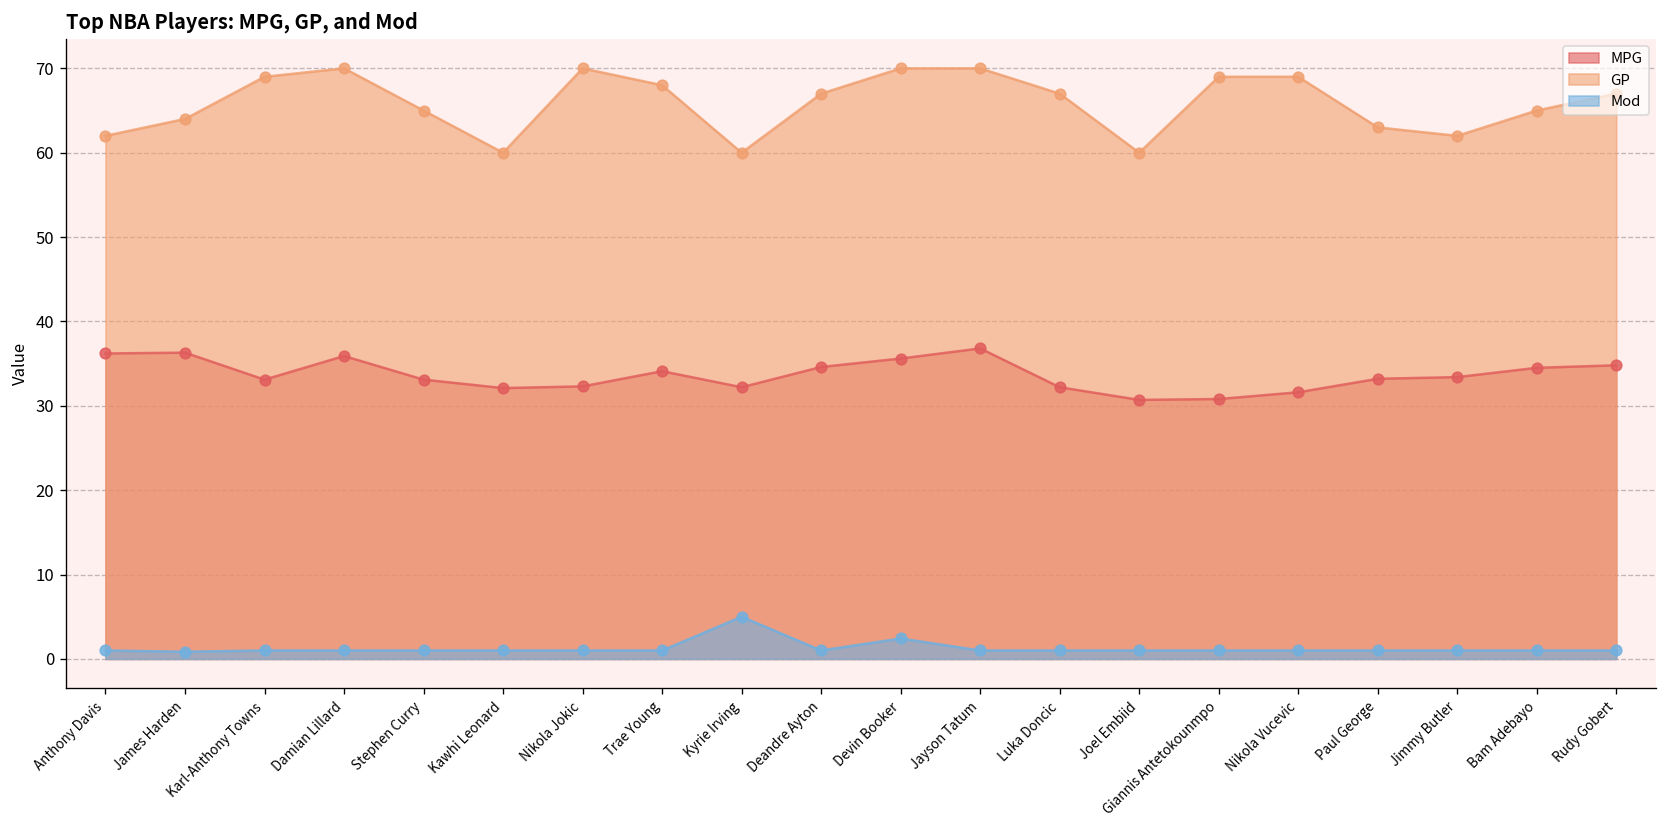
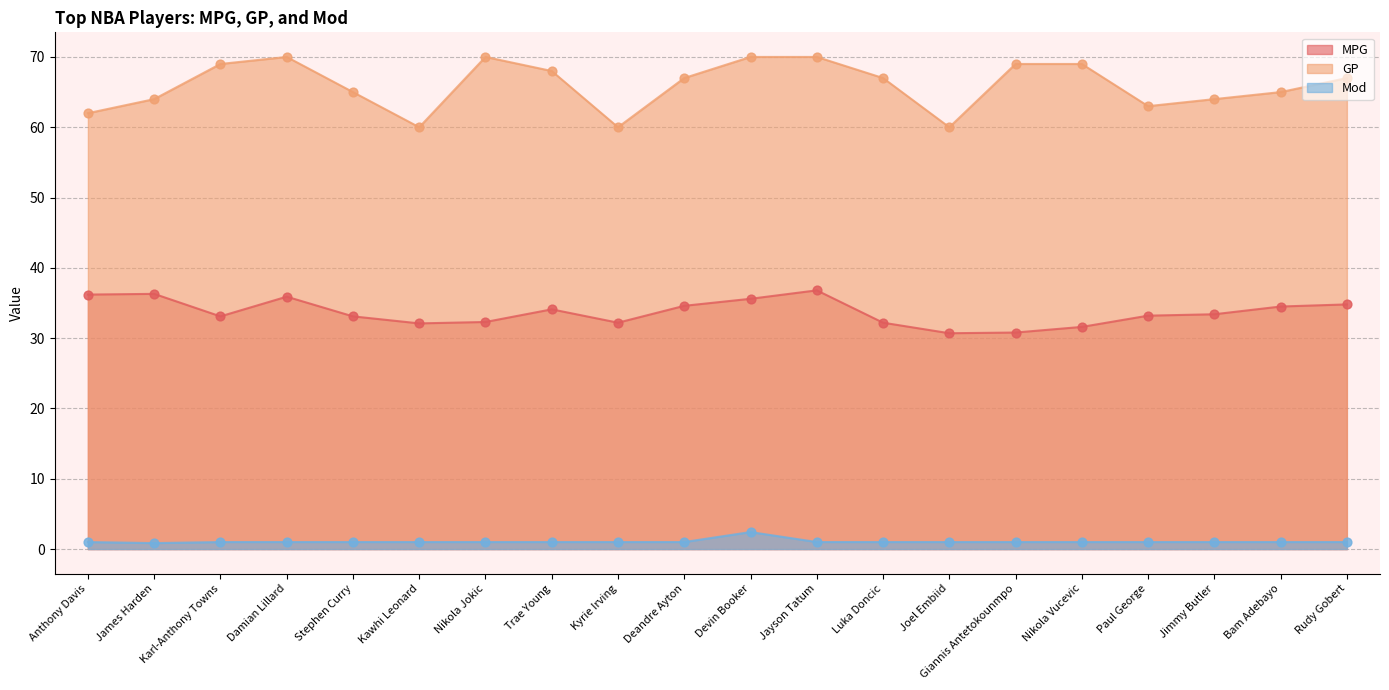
Mod, Kyrie Irving: 5 -> 1
GP, Jimmy Butler: 62 -> 64
